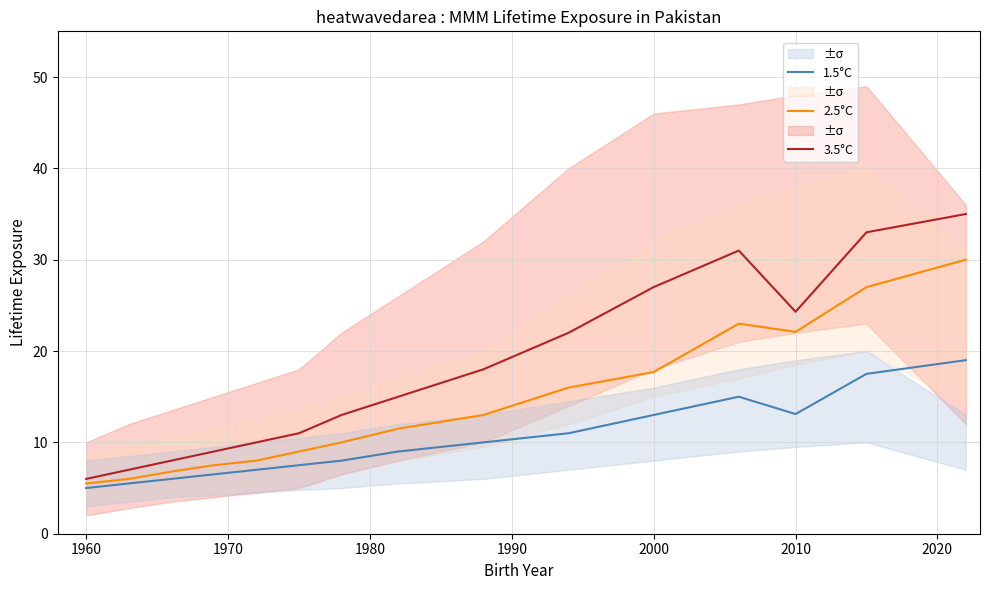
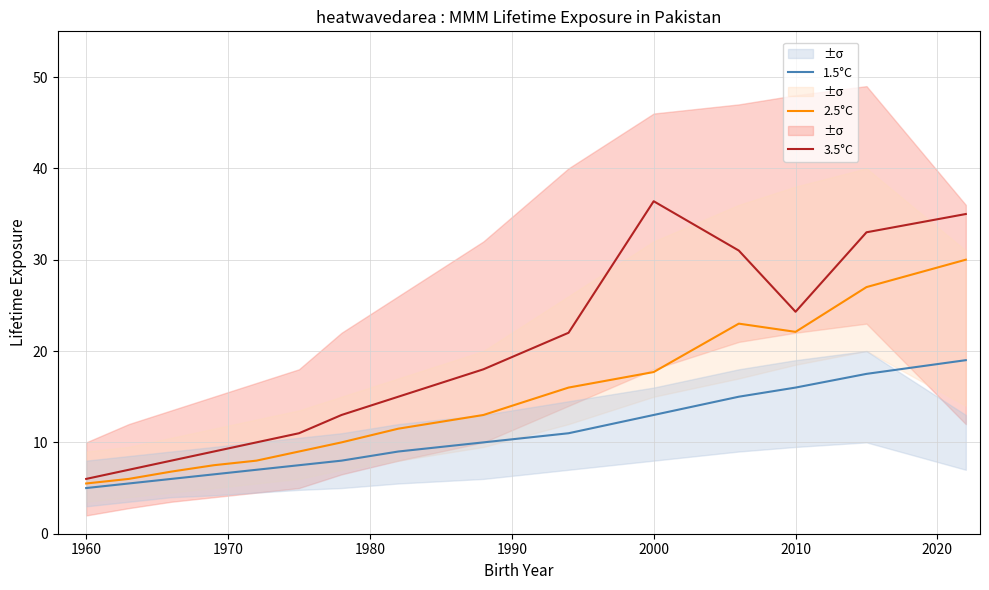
3.5°C, 2000: 27 -> 36
1.5°C, 2010: 13 -> 16
